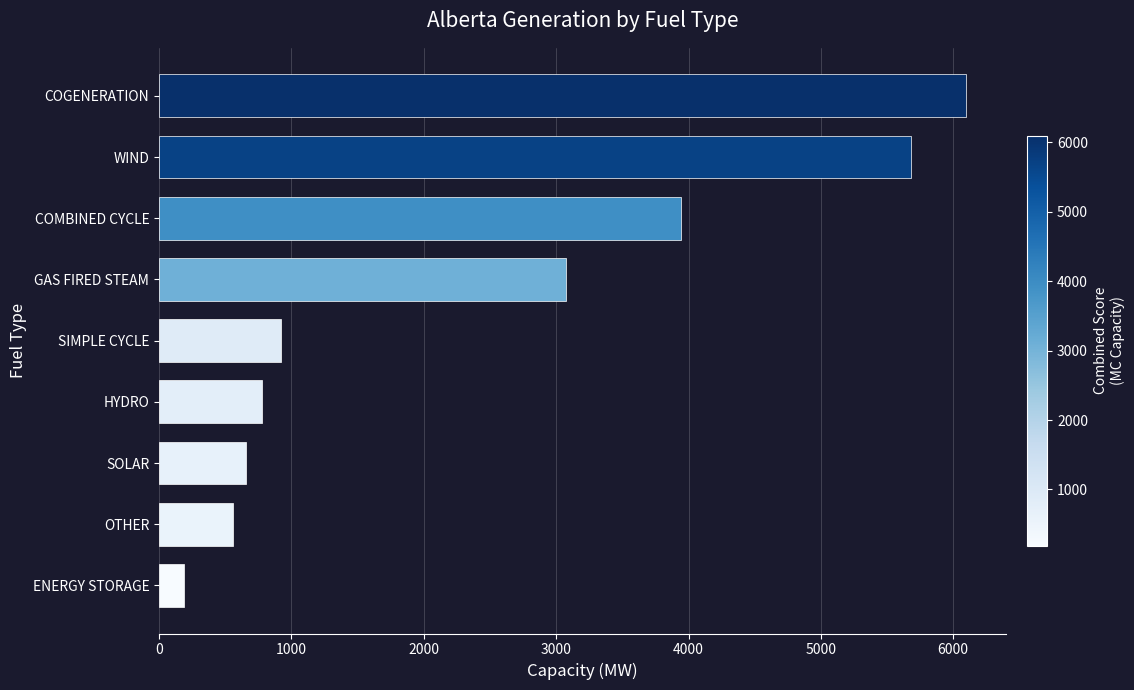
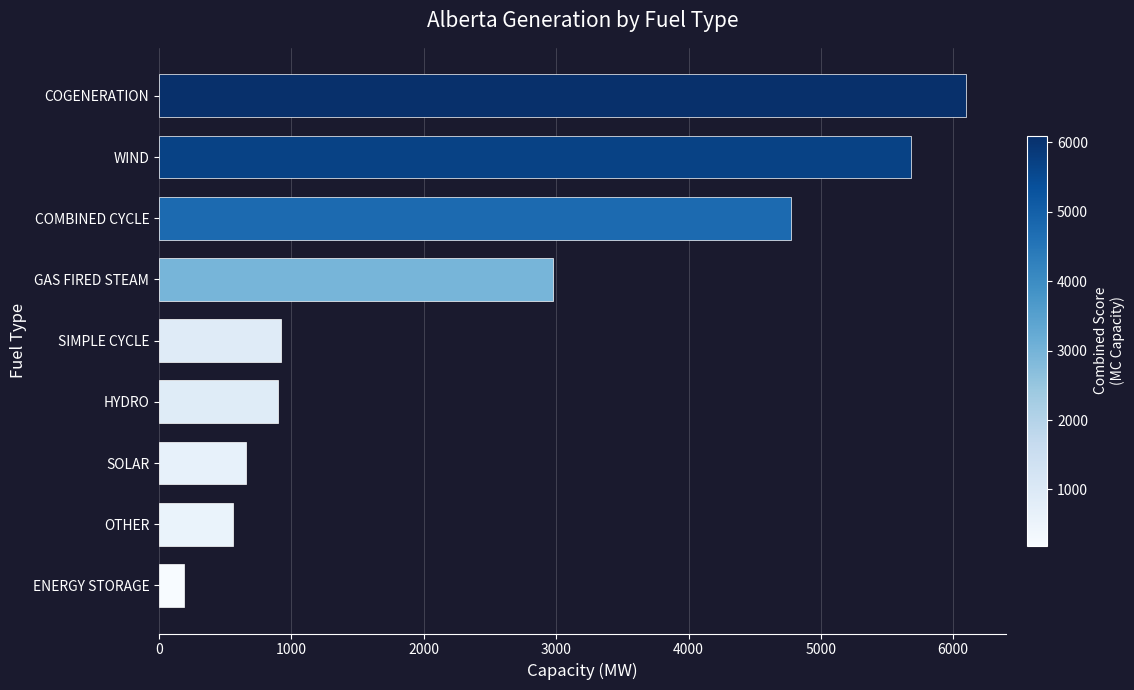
COMBINED CYCLE: 3940 -> 4780
GAS FIRED STEAM: 3080 -> 2980
HYDRO: 780 -> 900
